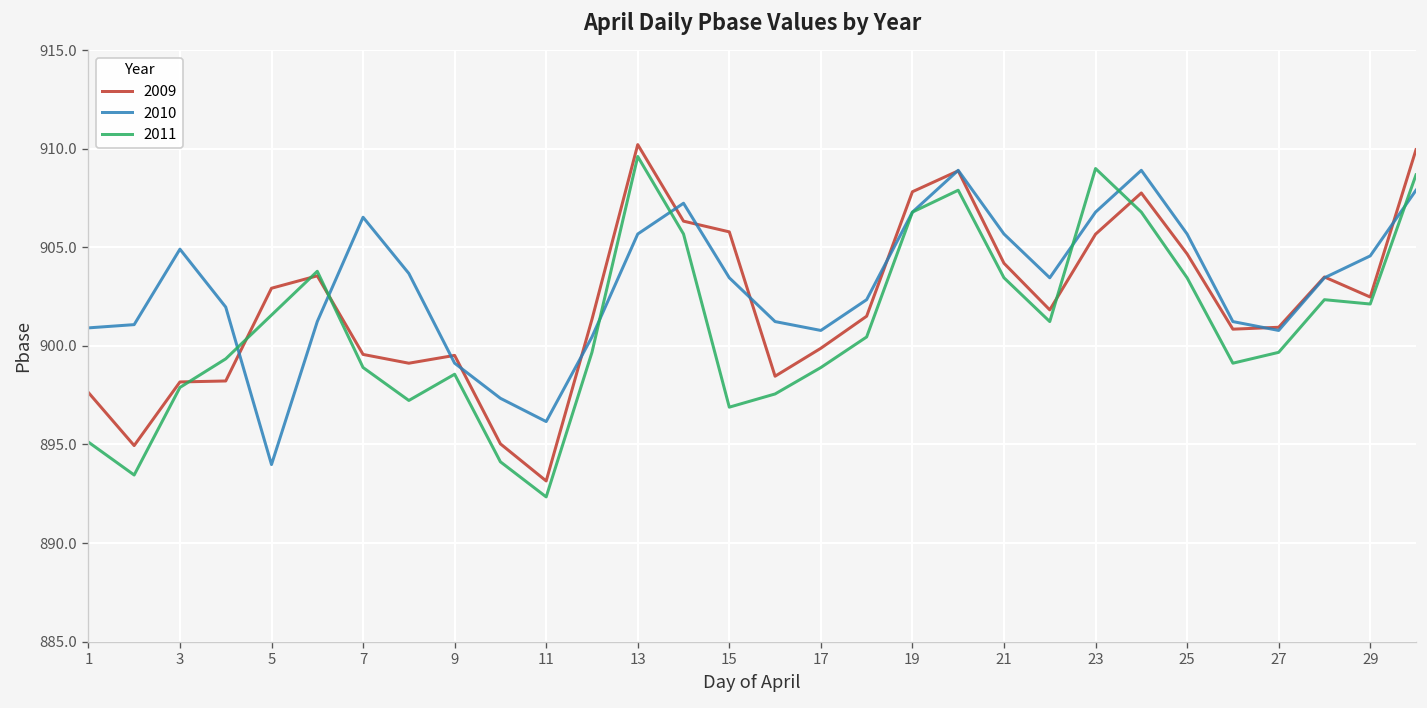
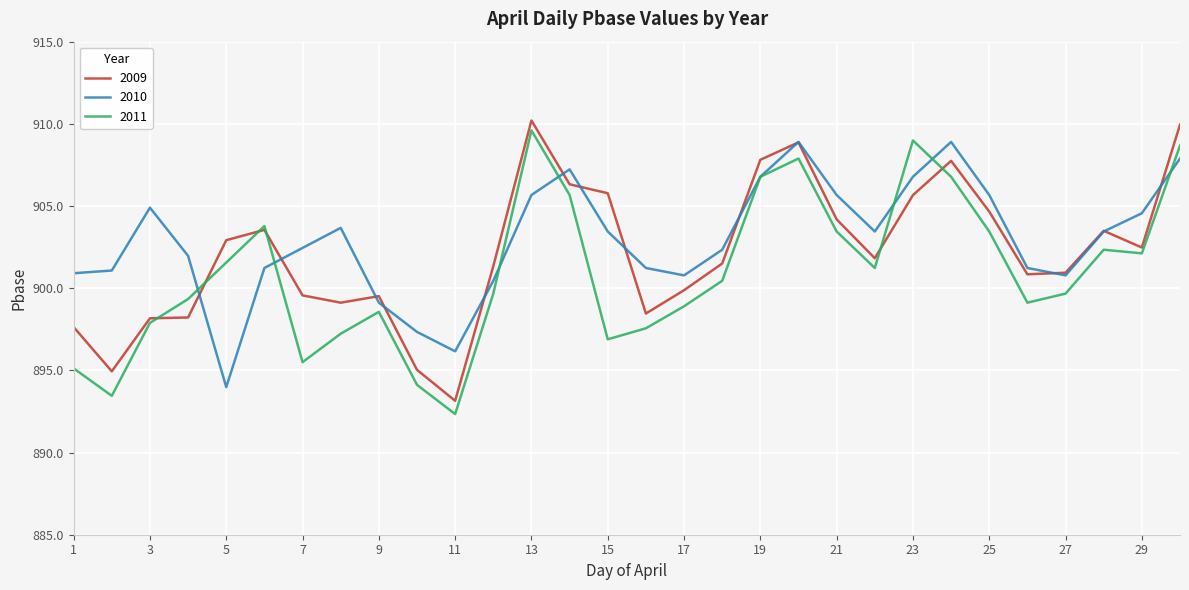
2010, 7: 906.5 -> 902.5
2011, 7: 898.9 -> 895.5
